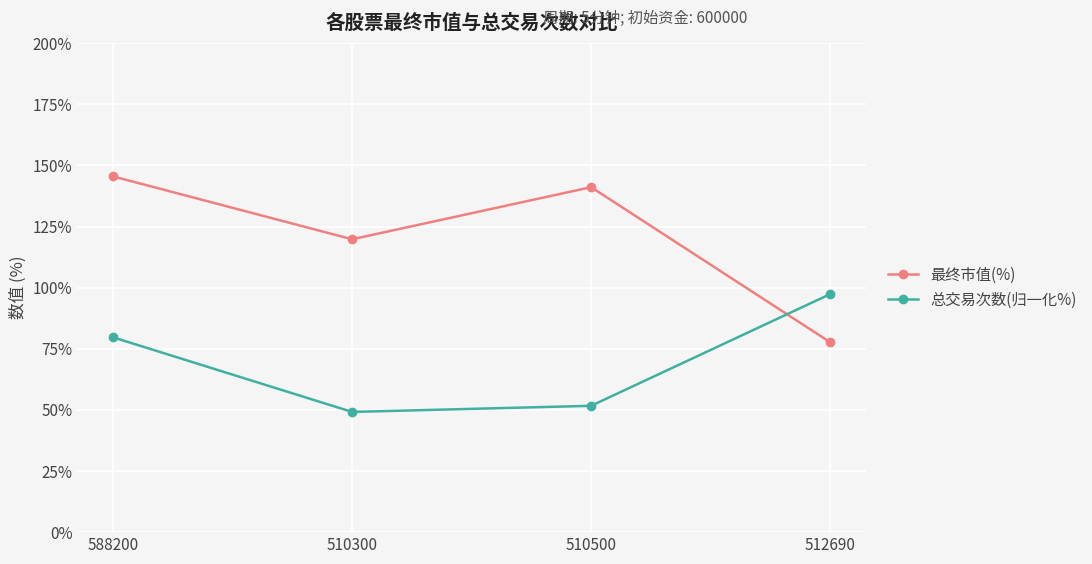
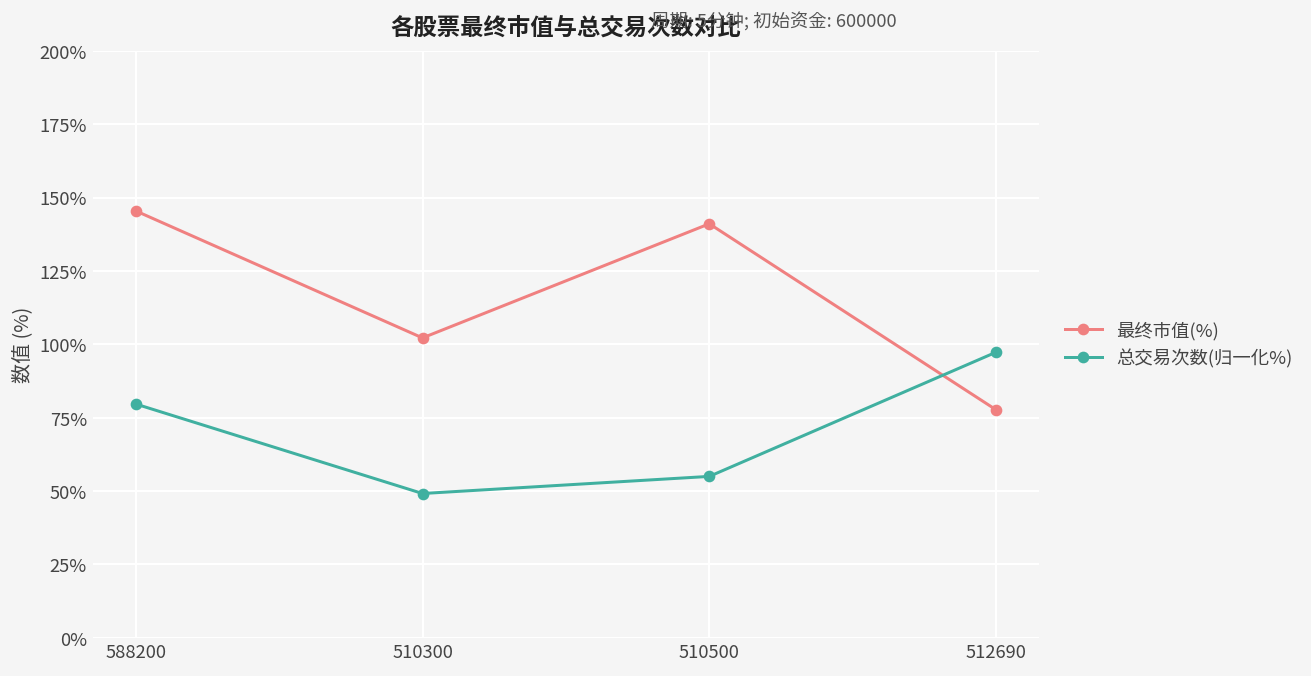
最终市值(%), 510300: 120% -> 102%
总交易次数(归一化%), 510500: 52% -> 55%
